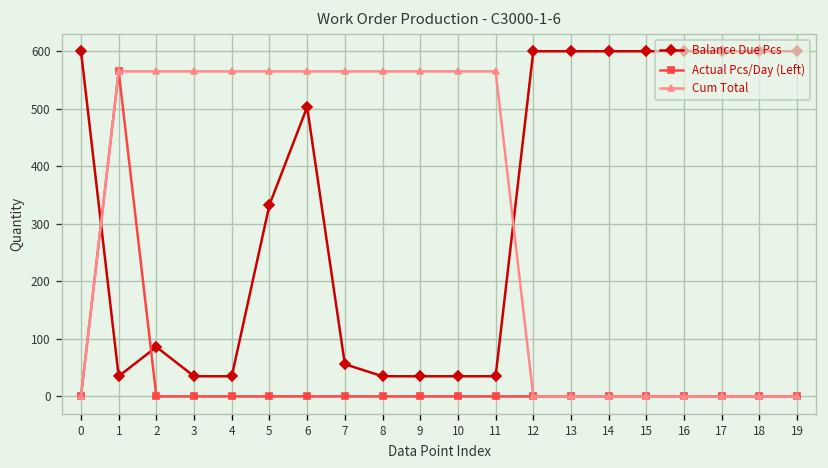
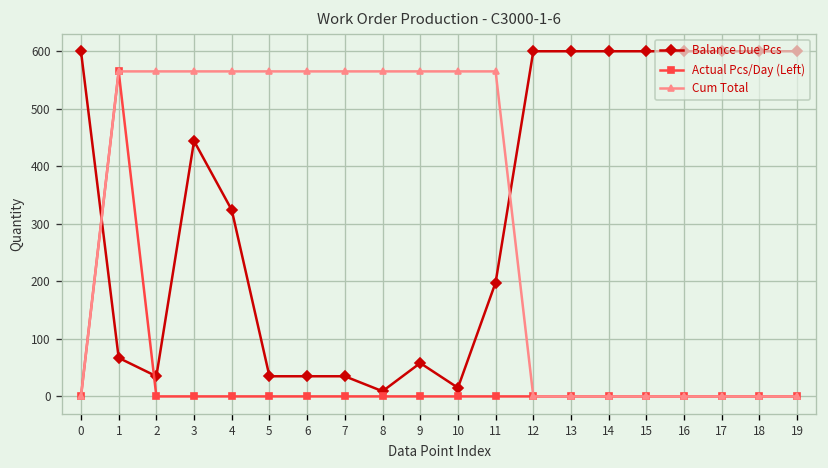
Balance Due Pcs, 1: 40 -> 70
Balance Due Pcs, 2: 90 -> 40
Balance Due Pcs, 3: 40 -> 440
Balance Due Pcs, 4: 40 -> 320
Balance Due Pcs, 5: 330 -> 40
Balance Due Pcs, 6: 500 -> 40
Balance Due Pcs, 7: 60 -> 40
Balance Due Pcs, 8: 40 -> 10
Balance Due Pcs, 9: 40 -> 60
Balance Due Pcs, 10: 40 -> 20
Balance Due Pcs, 11: 40 -> 200
